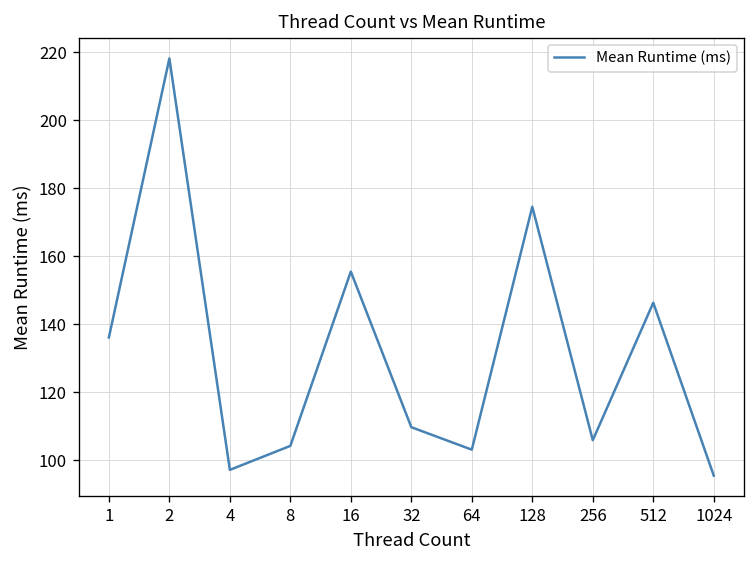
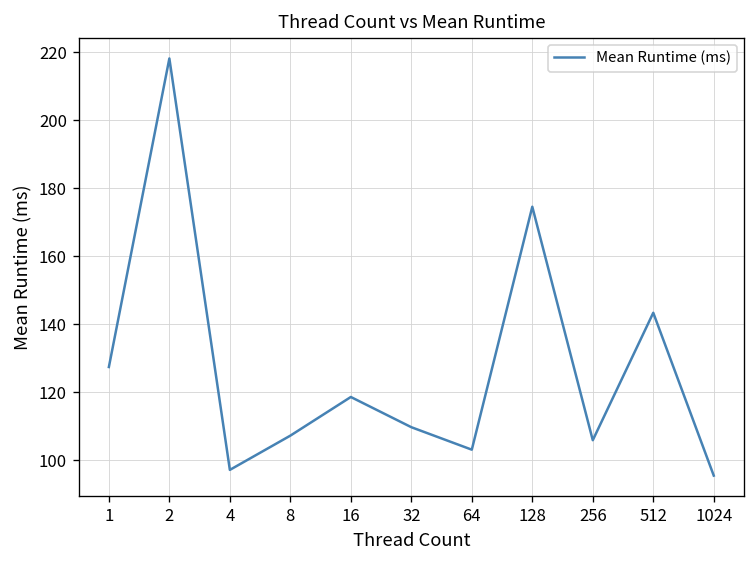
1: 136 -> 127
8: 104 -> 107
16: 155 -> 119
512: 146 -> 143
